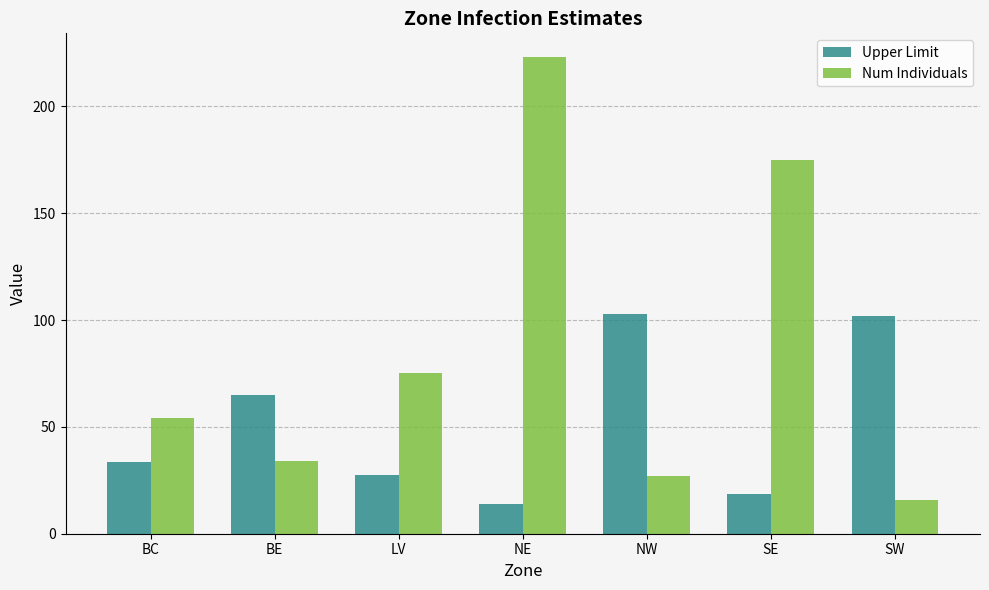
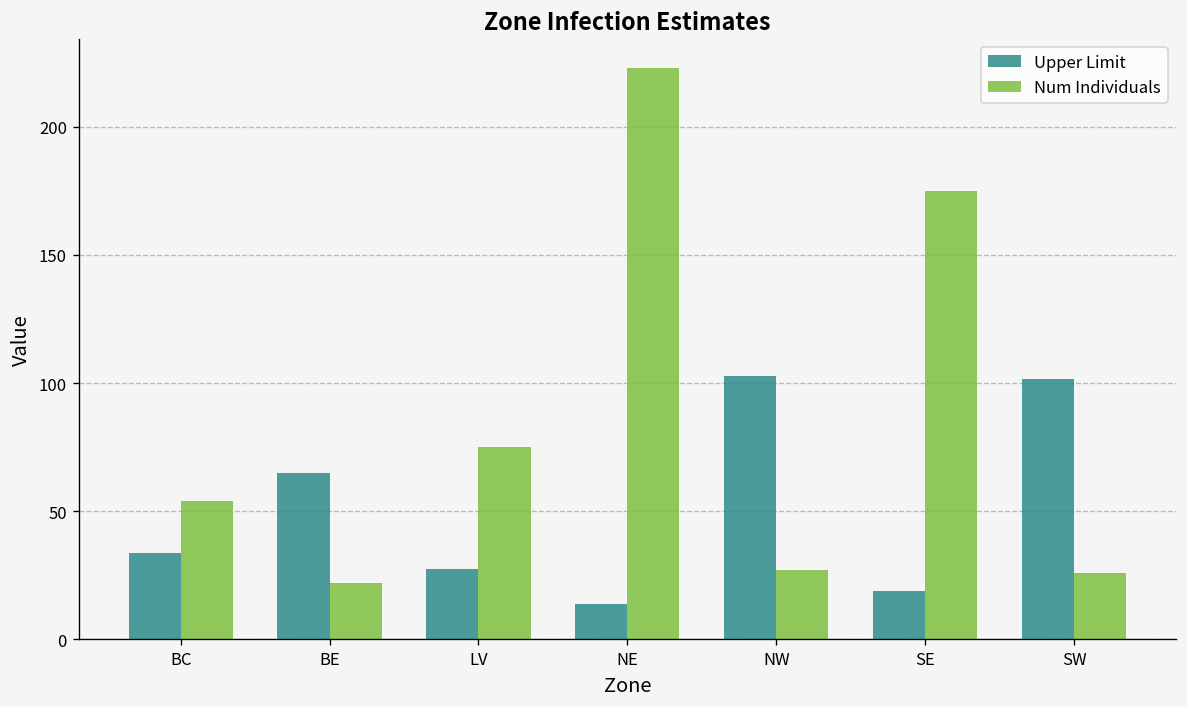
Num Individuals, BE: 34 -> 22
Num Individuals, SW: 16 -> 26
